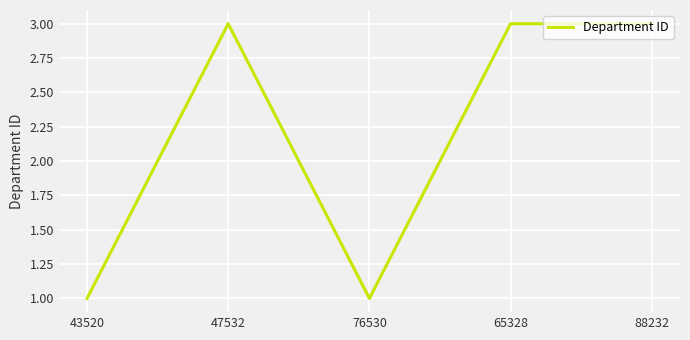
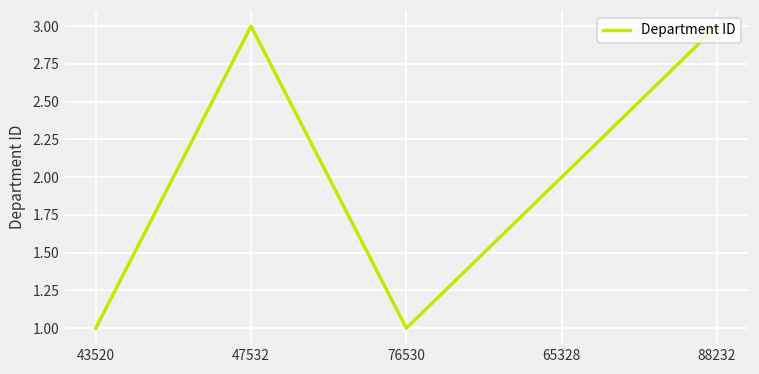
65328: 3 -> 2
